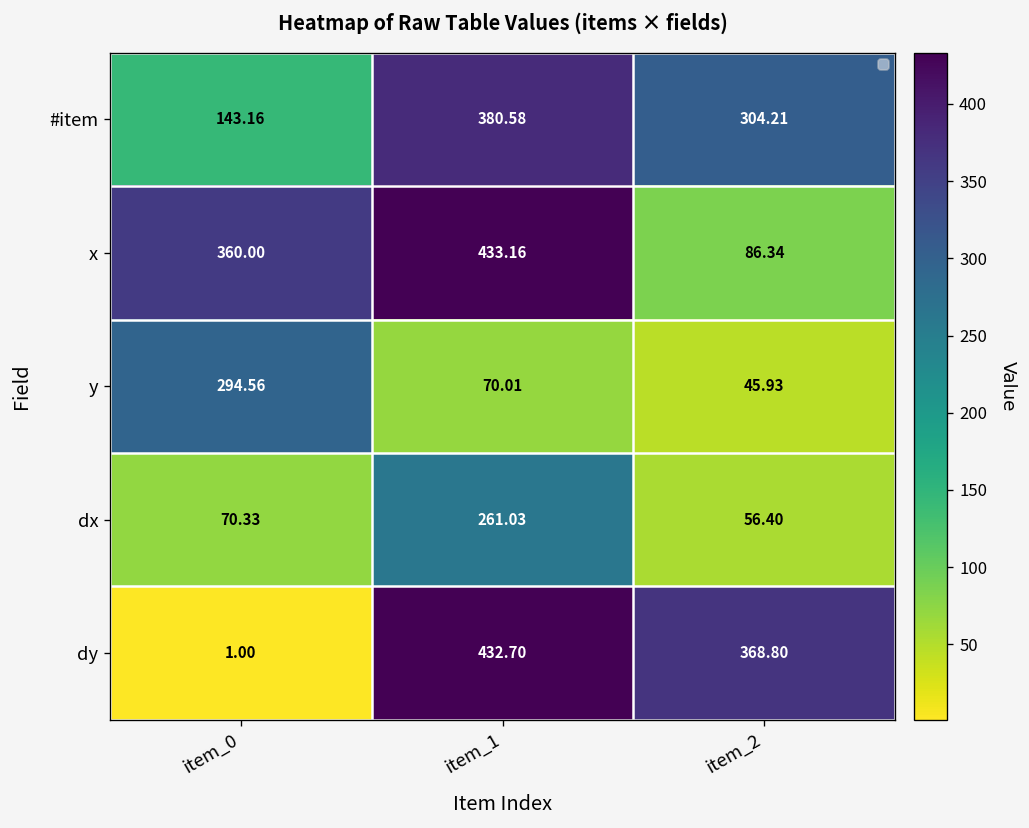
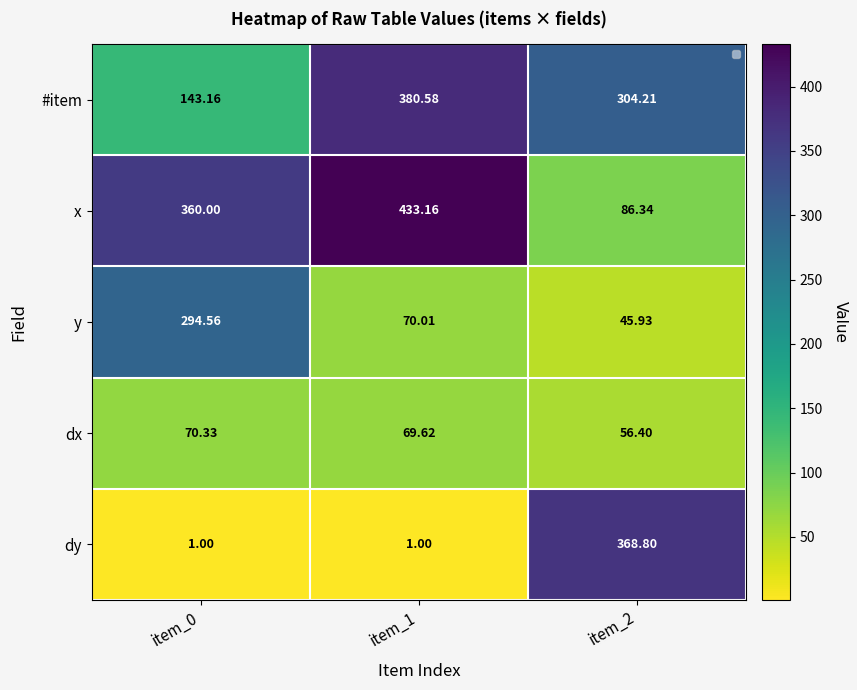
dx, item_1: 261.03 -> 69.62
dy, item_1: 432.70 -> 1.00
